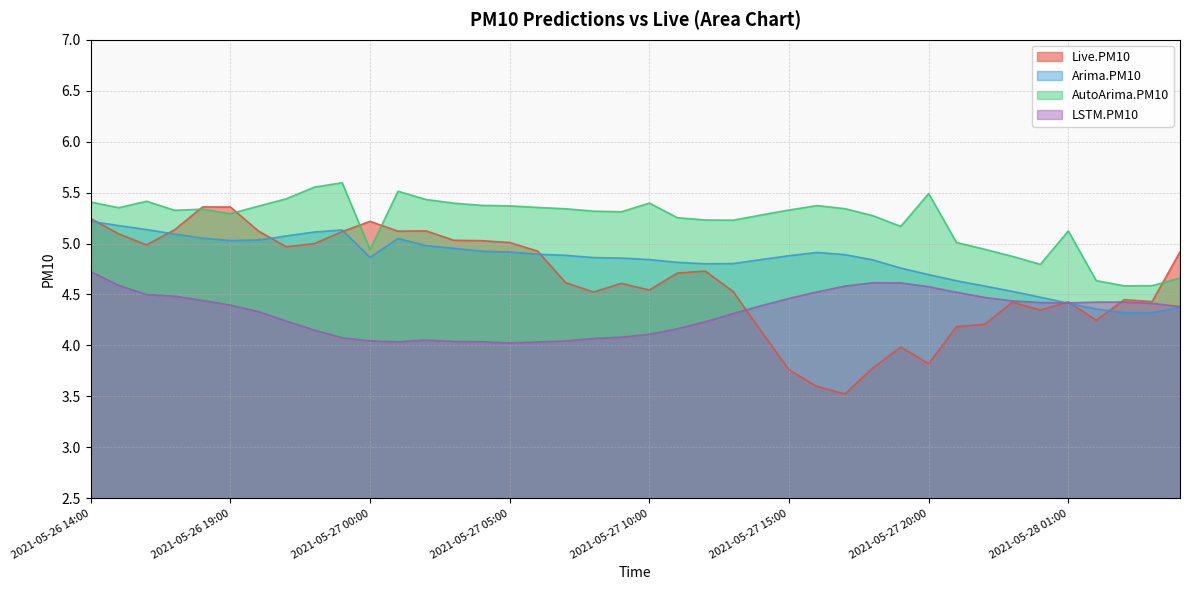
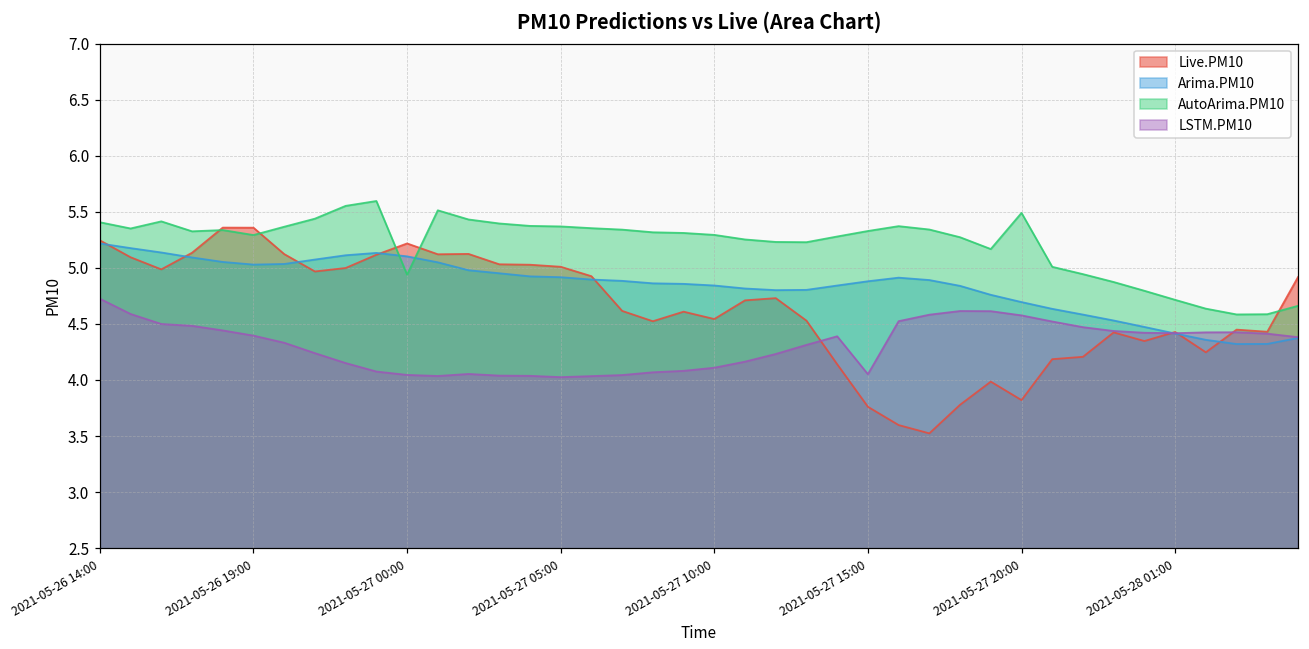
Arima.PM10, 2021-05-27 00:00: 4.86 -> 5.10
AutoArima.PM10, 2021-05-27 10:00: 5.40 -> 5.29
LSTM.PM10, 2021-05-27 15:00: 4.46 -> 4.05
AutoArima.PM10, 2021-05-28 01:00: 5.12 -> 4.72
